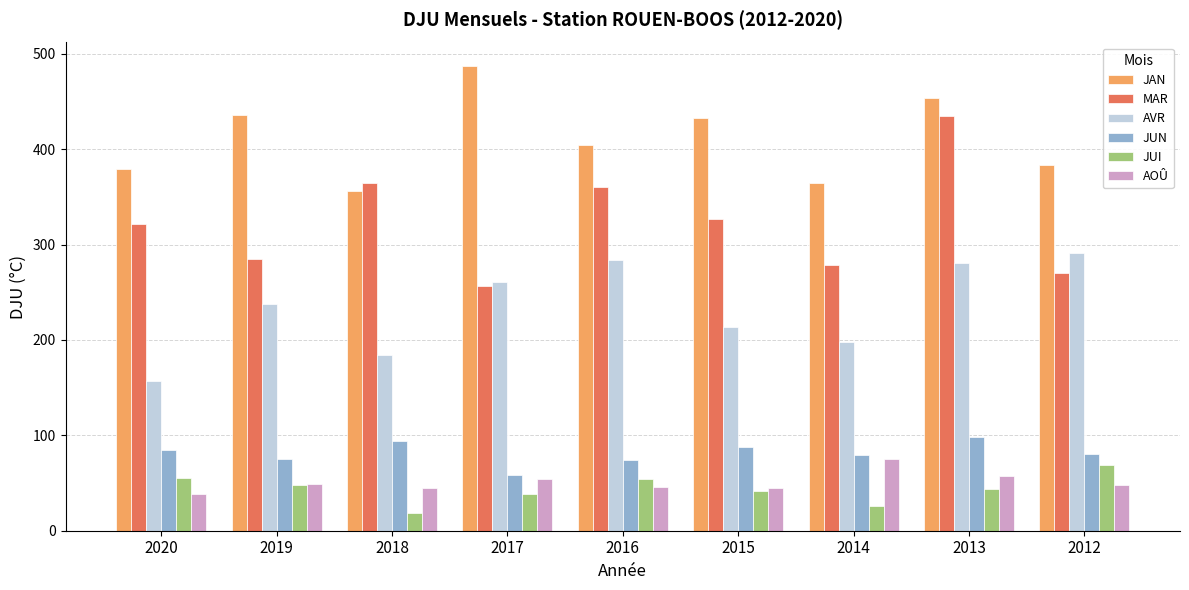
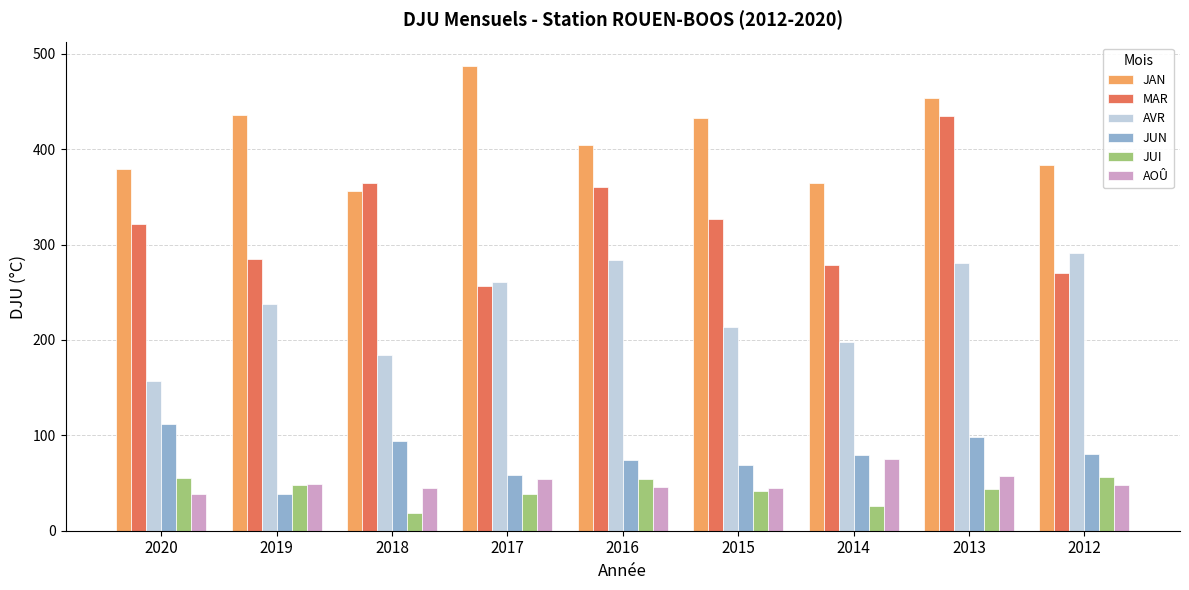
JUN, 2020: 80 -> 110
JUN, 2019: 80 -> 40
JUN, 2015: 90 -> 70
JUI, 2012: 70 -> 60
